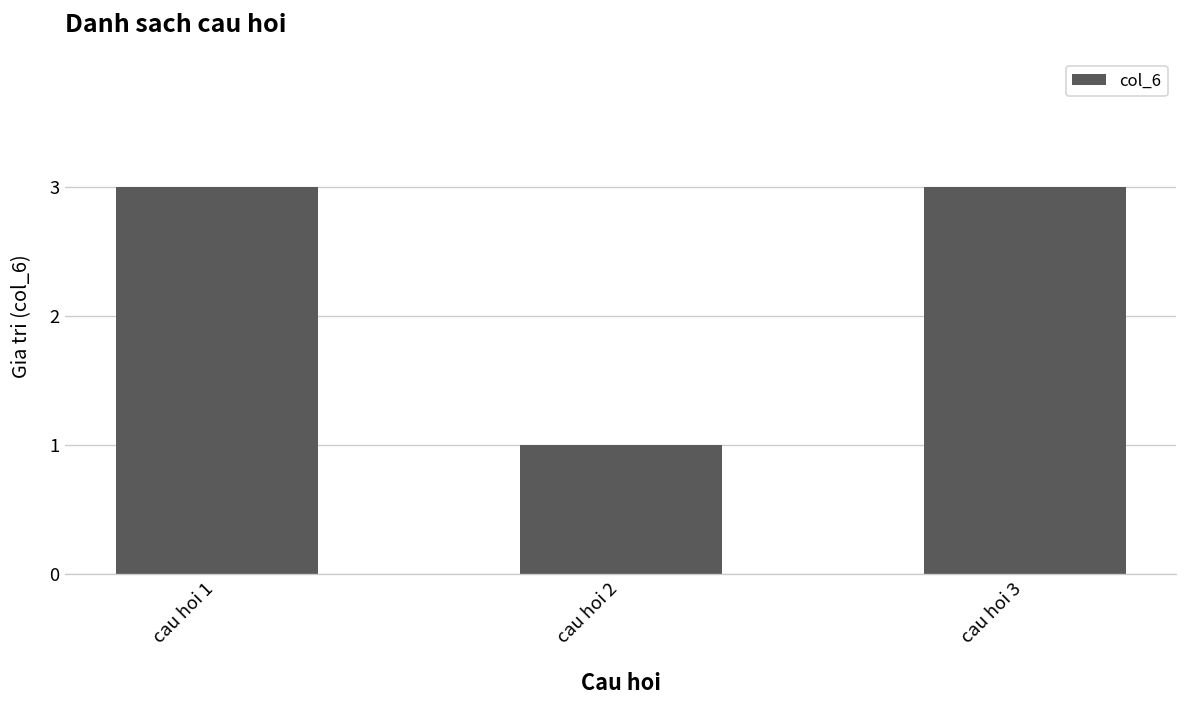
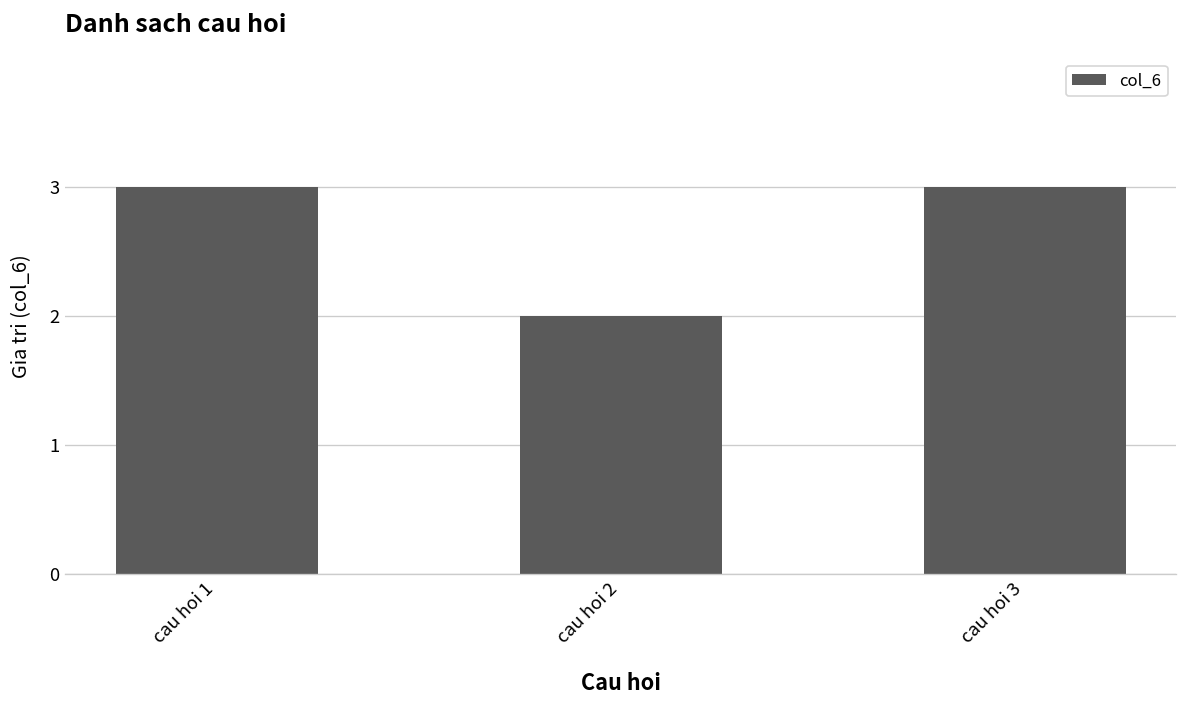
cau hoi 2: 1 -> 2
